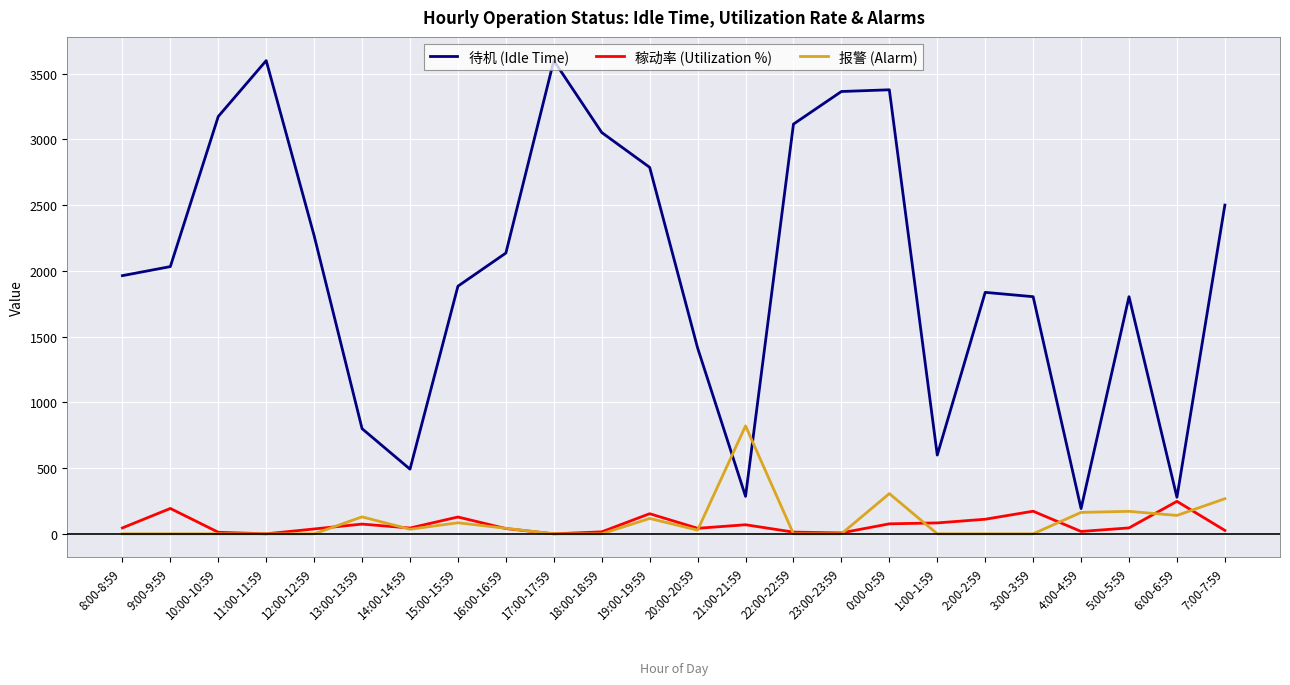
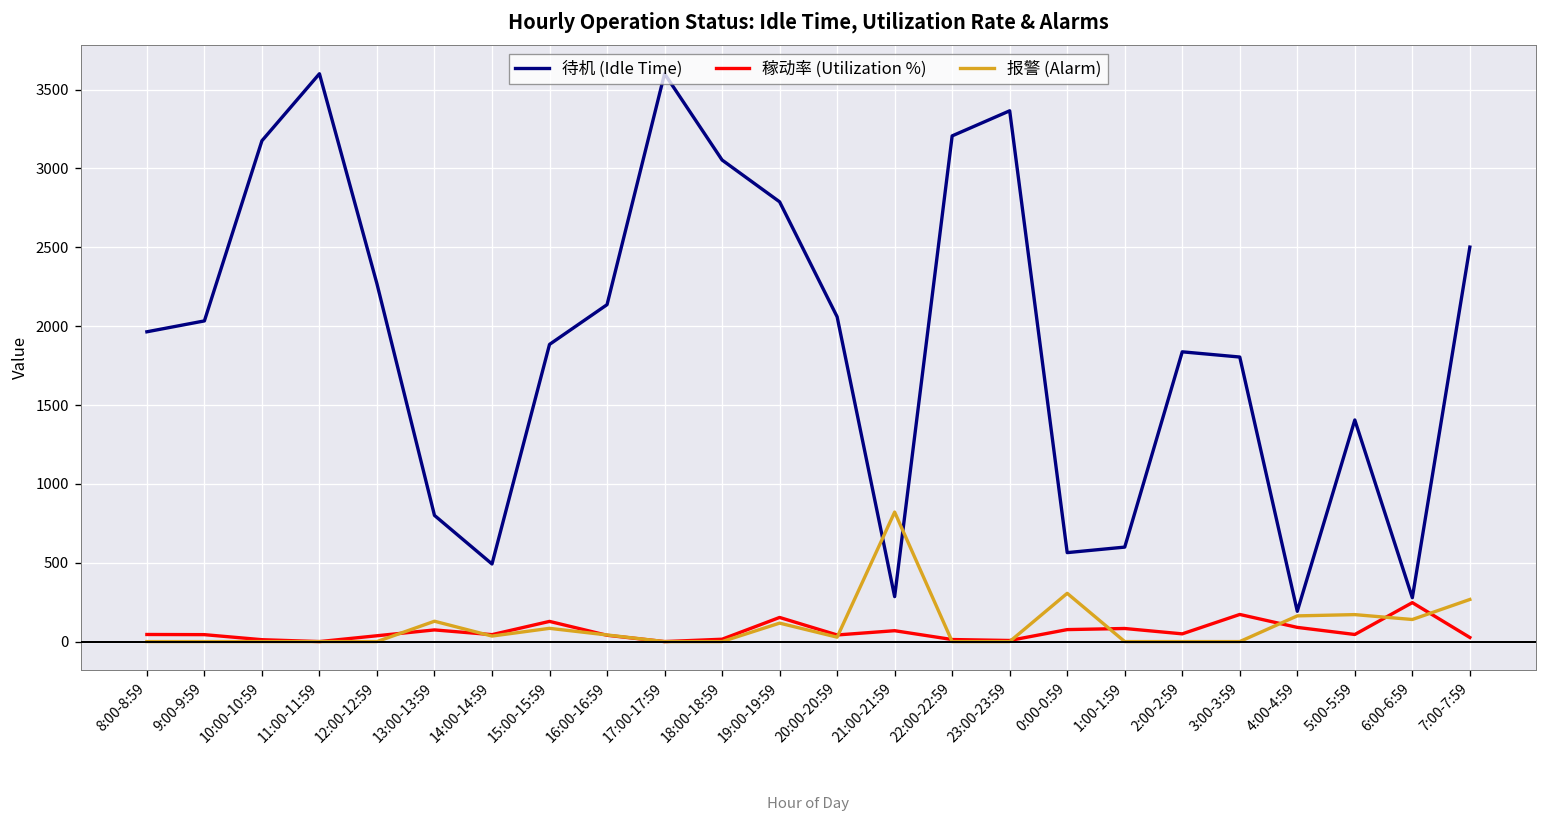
稼动率 (Utilization %), 9:00-9:59: 190 -> 40
待机 (Idle Time), 20:00-20:59: 1410 -> 2060
待机 (Idle Time), 22:00-22:59: 3120 -> 3210
待机 (Idle Time), 0:00-0:59: 3380 -> 560
稼动率 (Utilization %), 2:00-2:59: 110 -> 50
稼动率 (Utilization %), 4:00-4:59: 20 -> 90
待机 (Idle Time), 5:00-5:59: 1800 -> 1410
